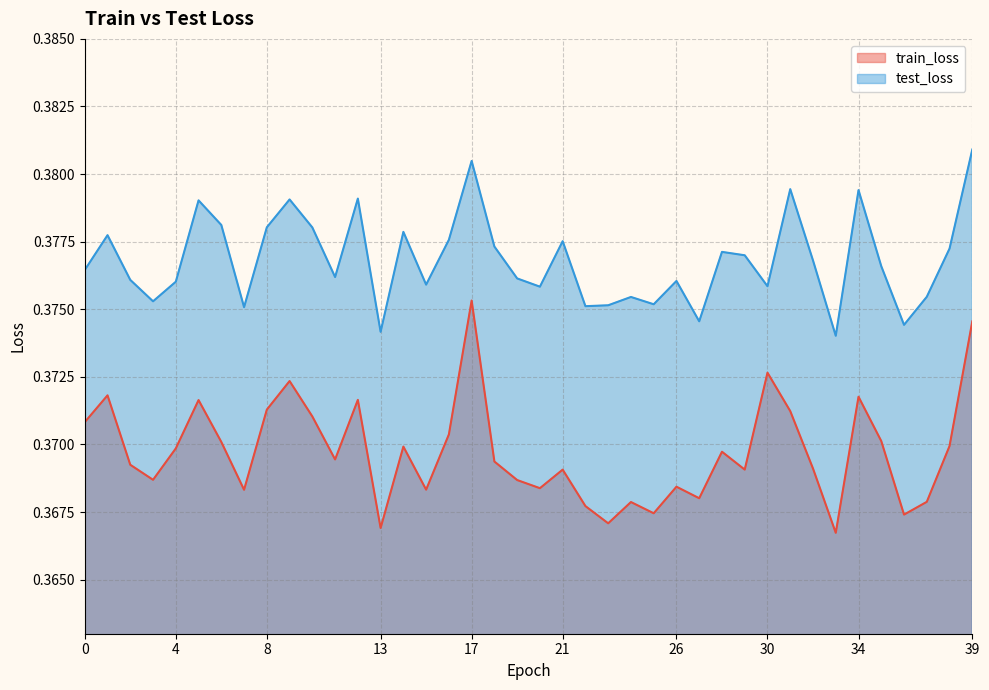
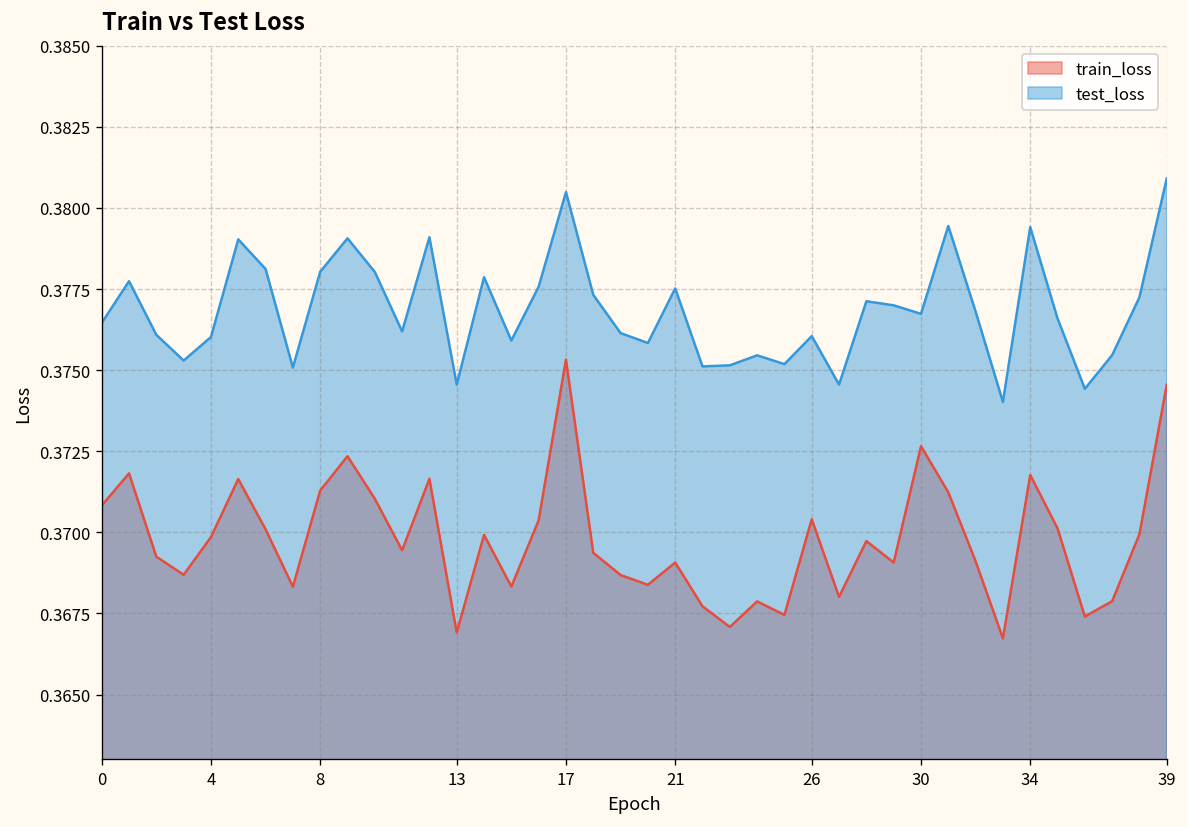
test_loss, 13: 0.3742 -> 0.3746
train_loss, 26: 0.3684 -> 0.3704
test_loss, 30: 0.3759 -> 0.3767
